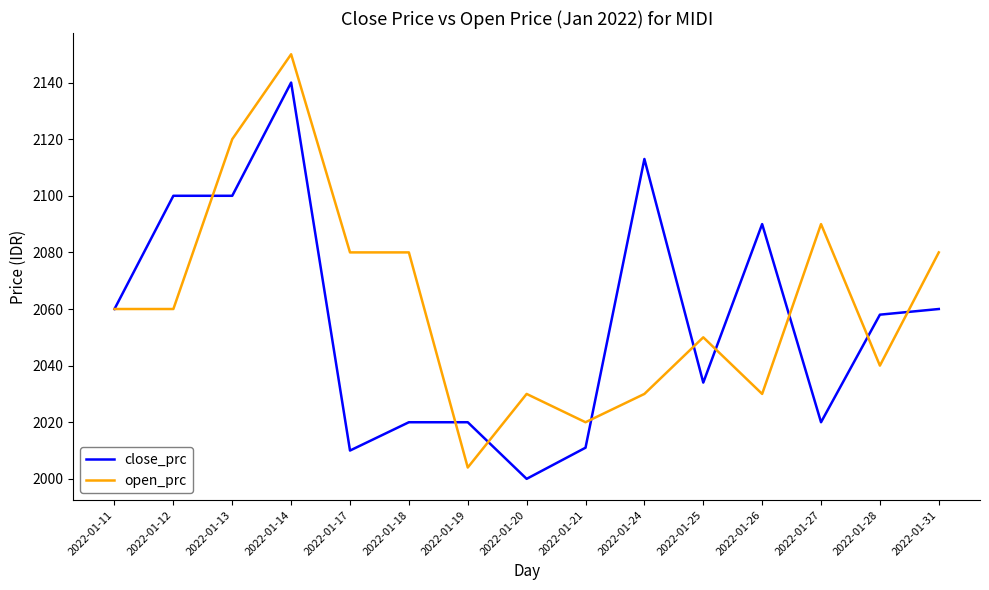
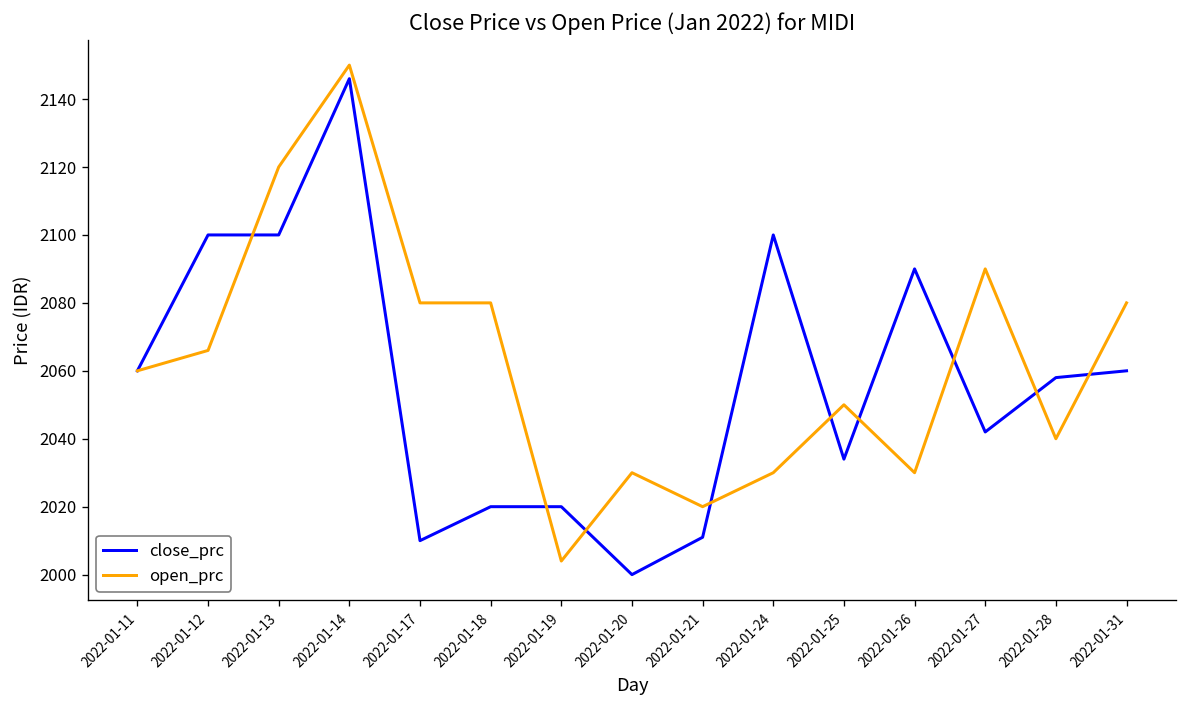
open_prc, 2022-01-12: 2060 -> 2066
close_prc, 2022-01-14: 2140 -> 2146
close_prc, 2022-01-24: 2113 -> 2100
close_prc, 2022-01-27: 2020 -> 2042
